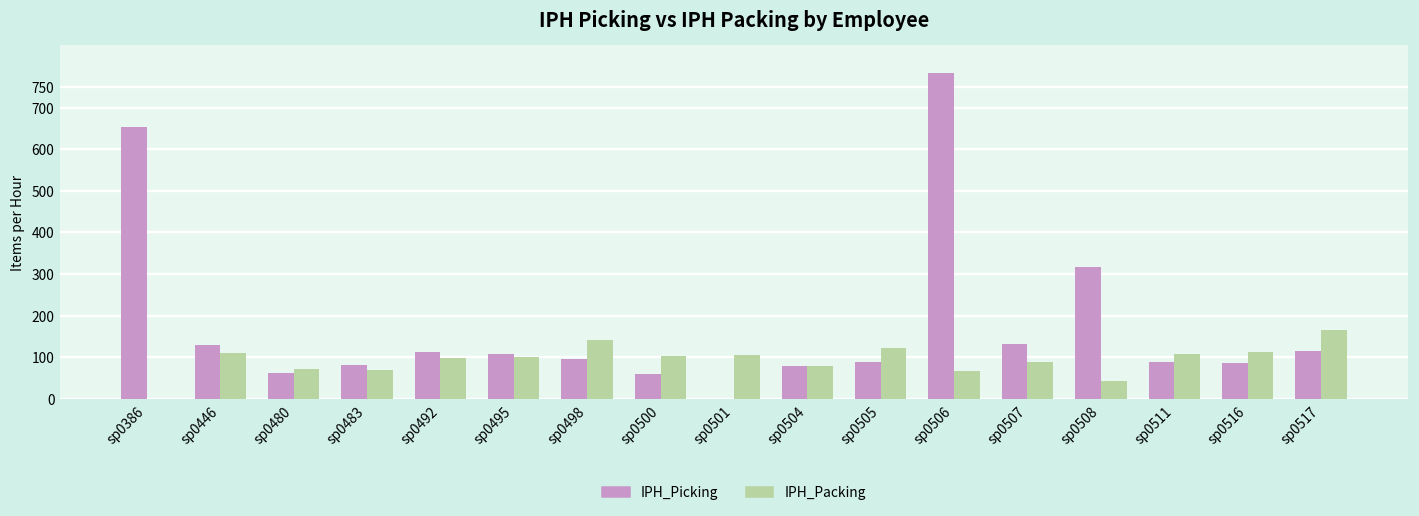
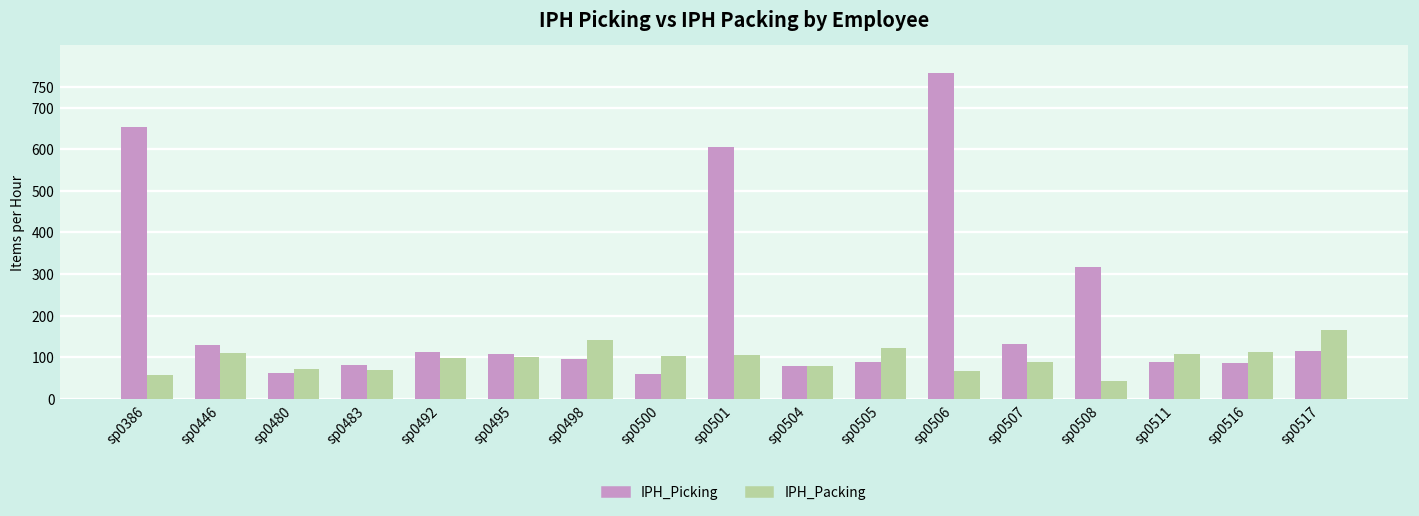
IPH_Packing, sp0386: 0 -> 60
IPH_Picking, sp0501: 0 -> 610
